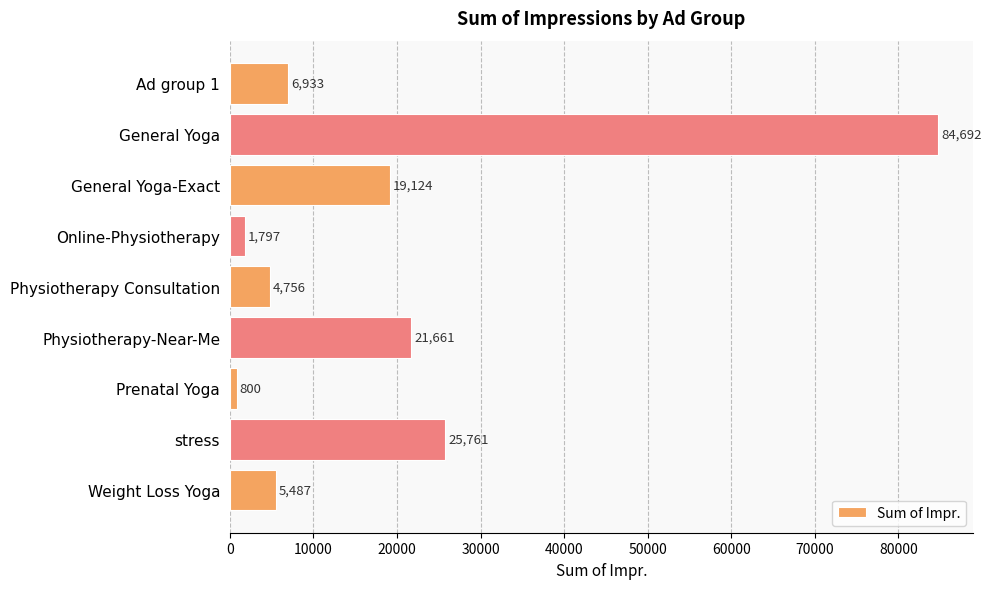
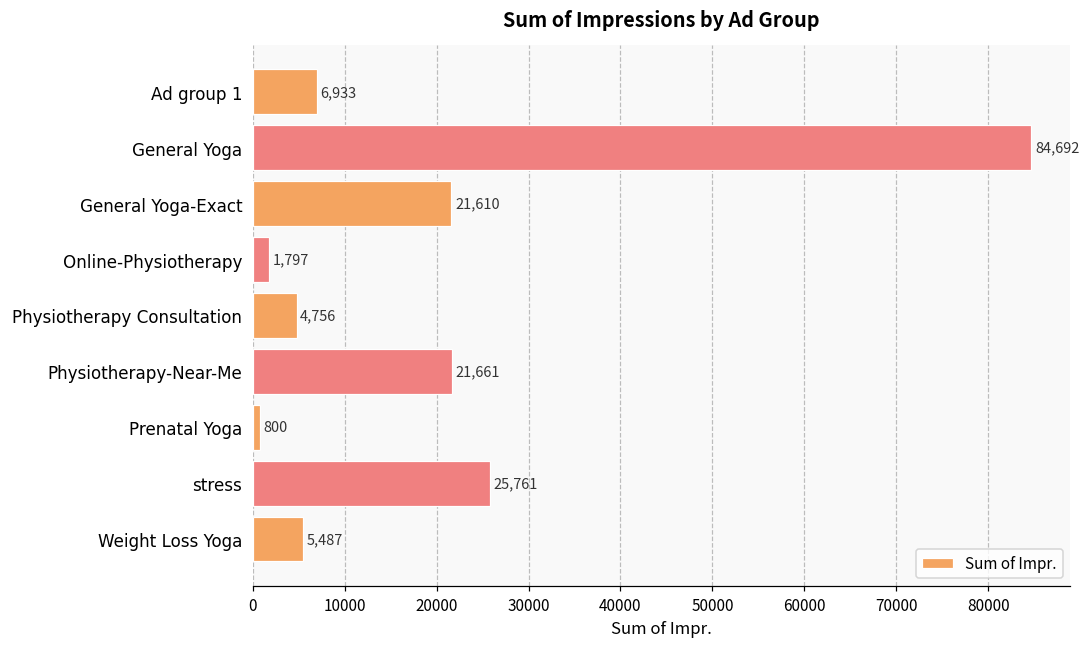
General Yoga-Exact: 19,124 -> 21,610
